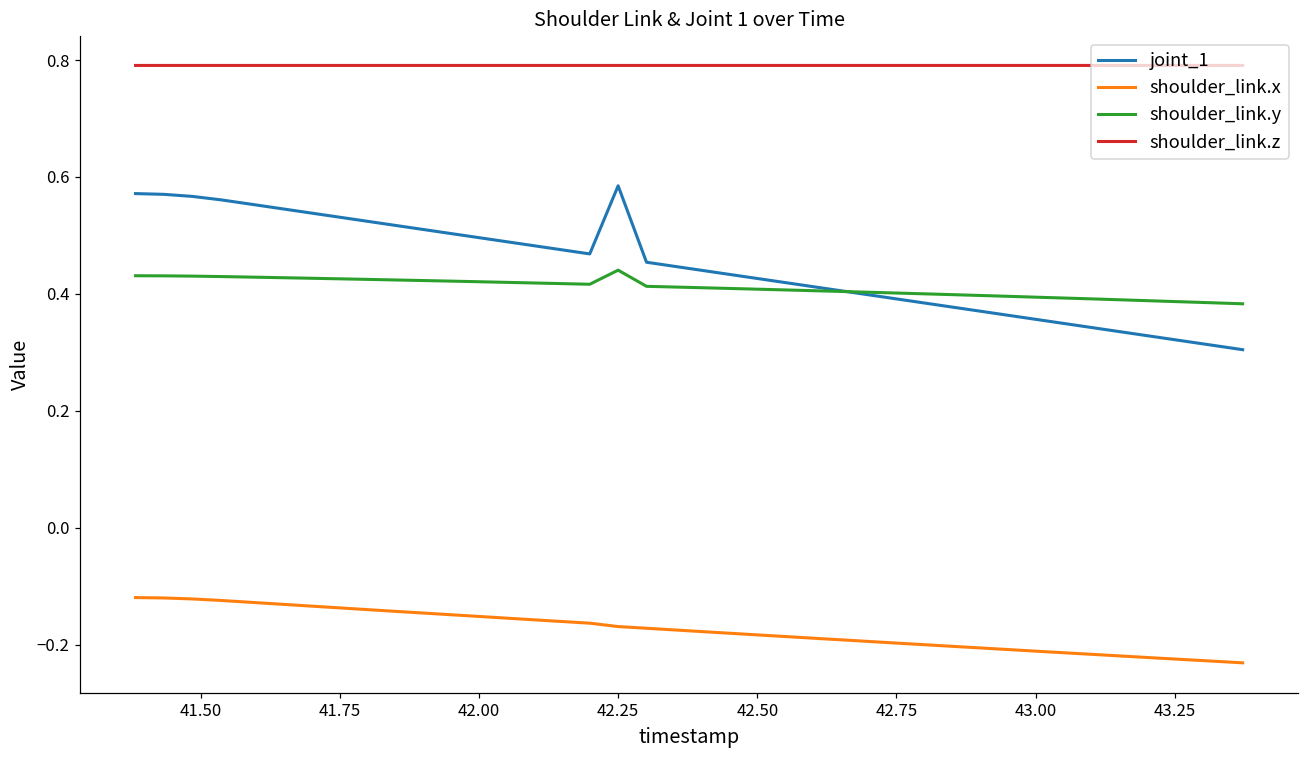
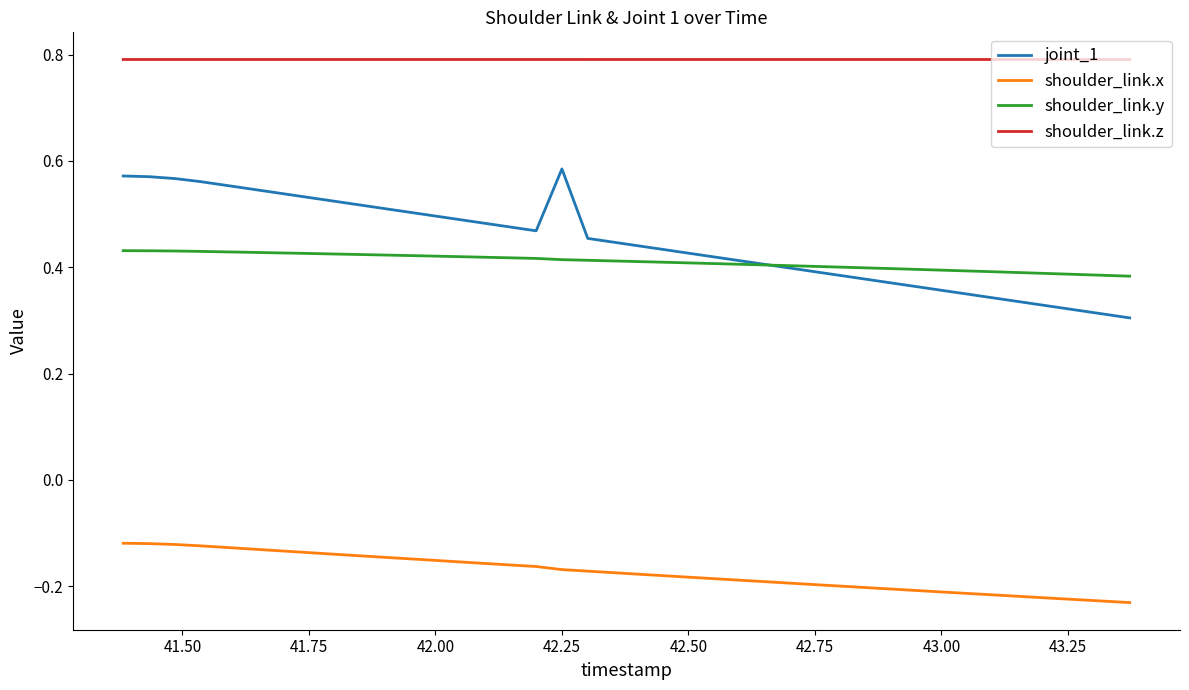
shoulder_link.y, 42.25: 0.44 -> 0.41
